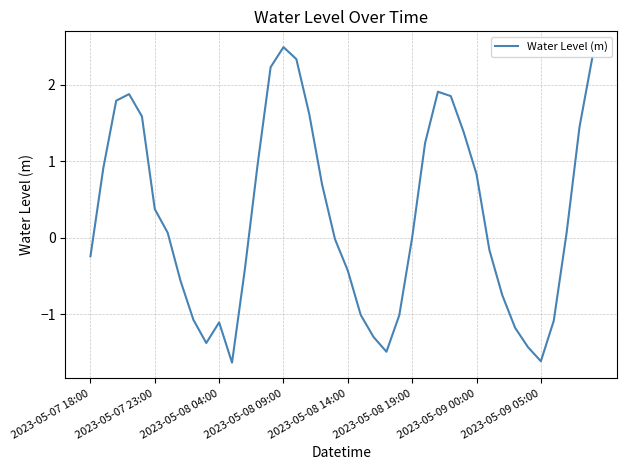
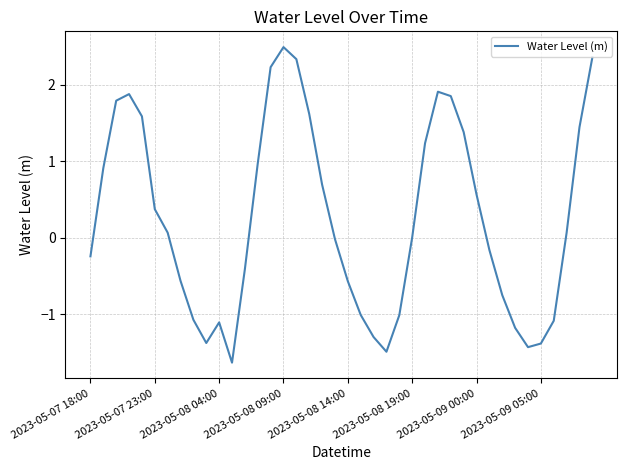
2023-05-08 14:00: -0.4 -> -0.6
2023-05-09 00:00: 0.8 -> 0.6
2023-05-09 05:00: -1.6 -> -1.4
